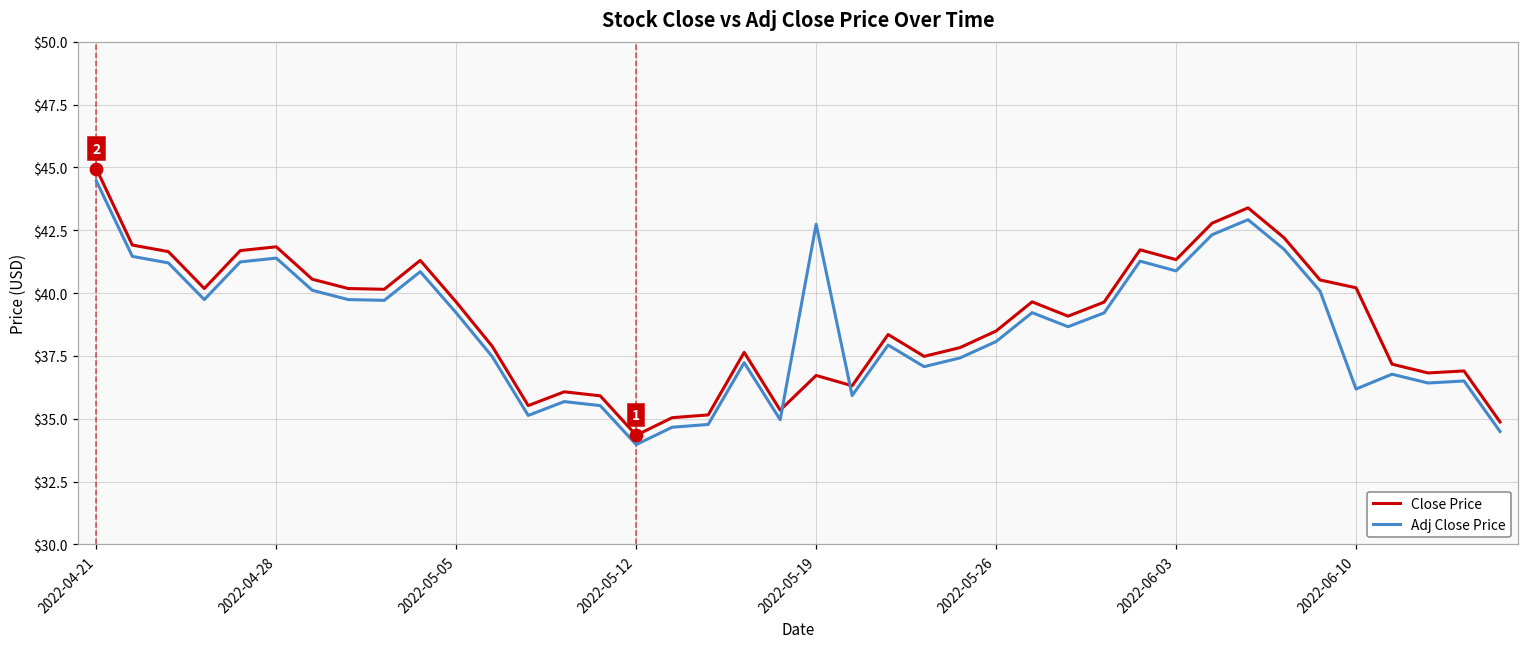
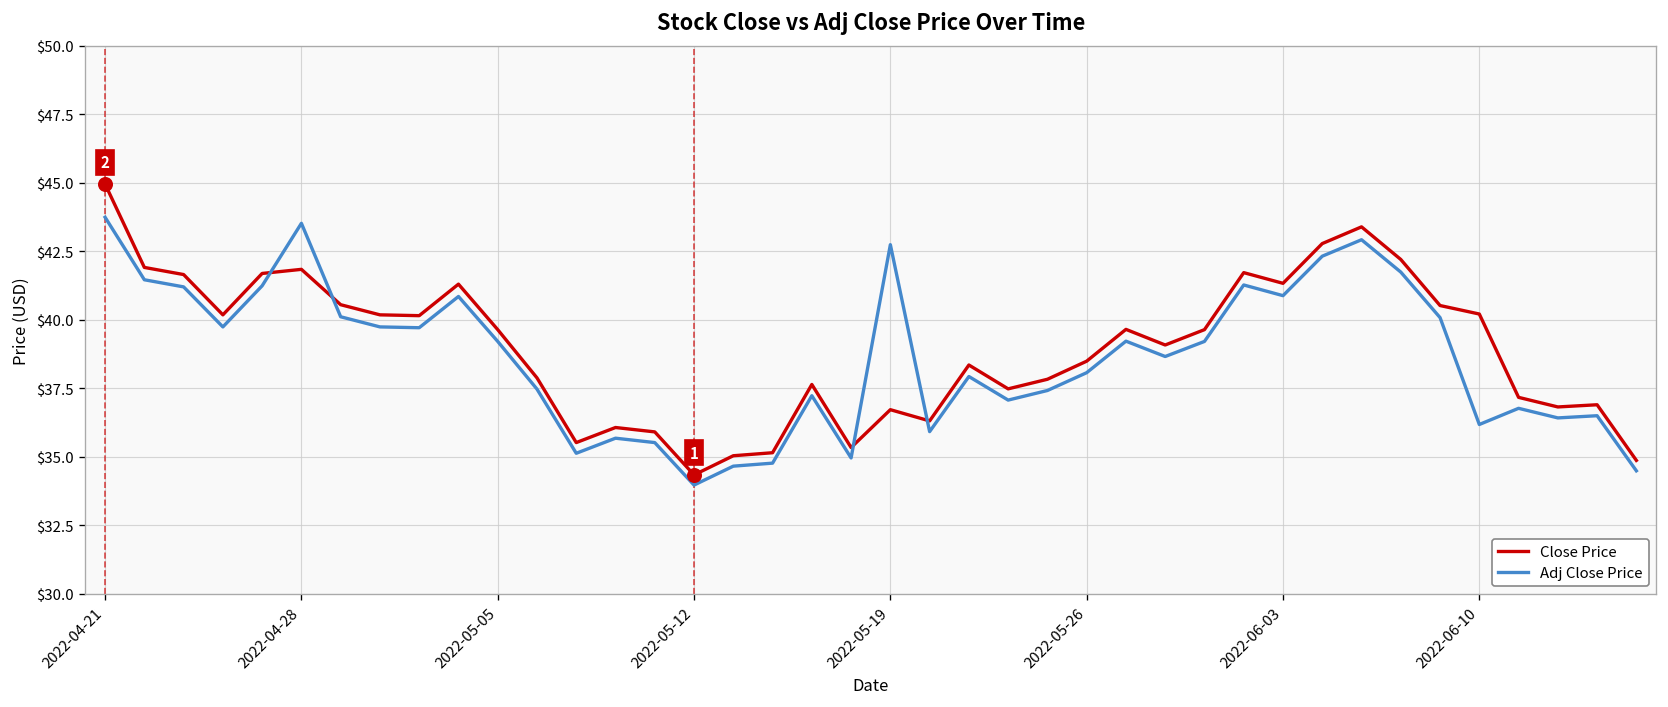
Adj Close Price, 2022-04-21: $44.5 -> $43.7
Adj Close Price, 2022-04-28: $41.4 -> $43.5
